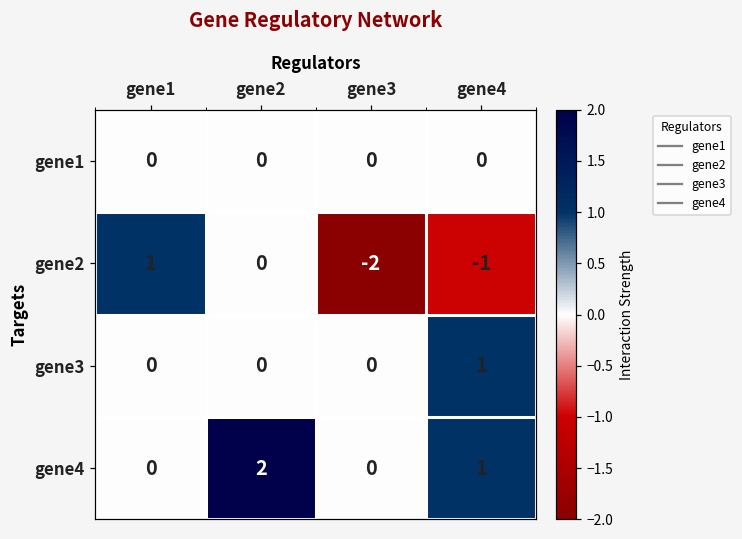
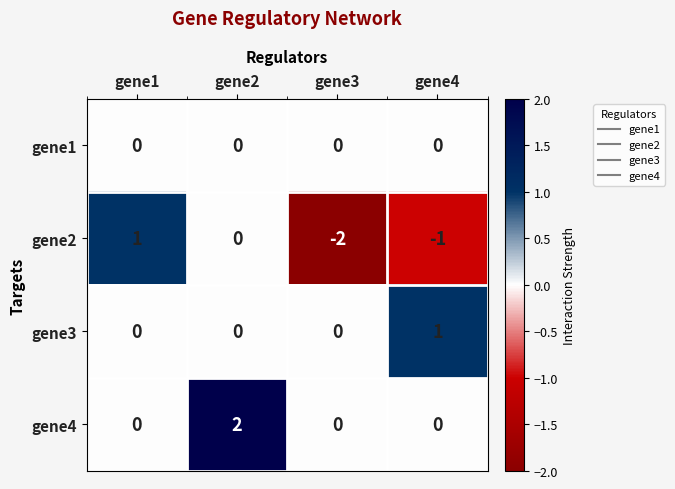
gene4, gene4: 1 -> 0
